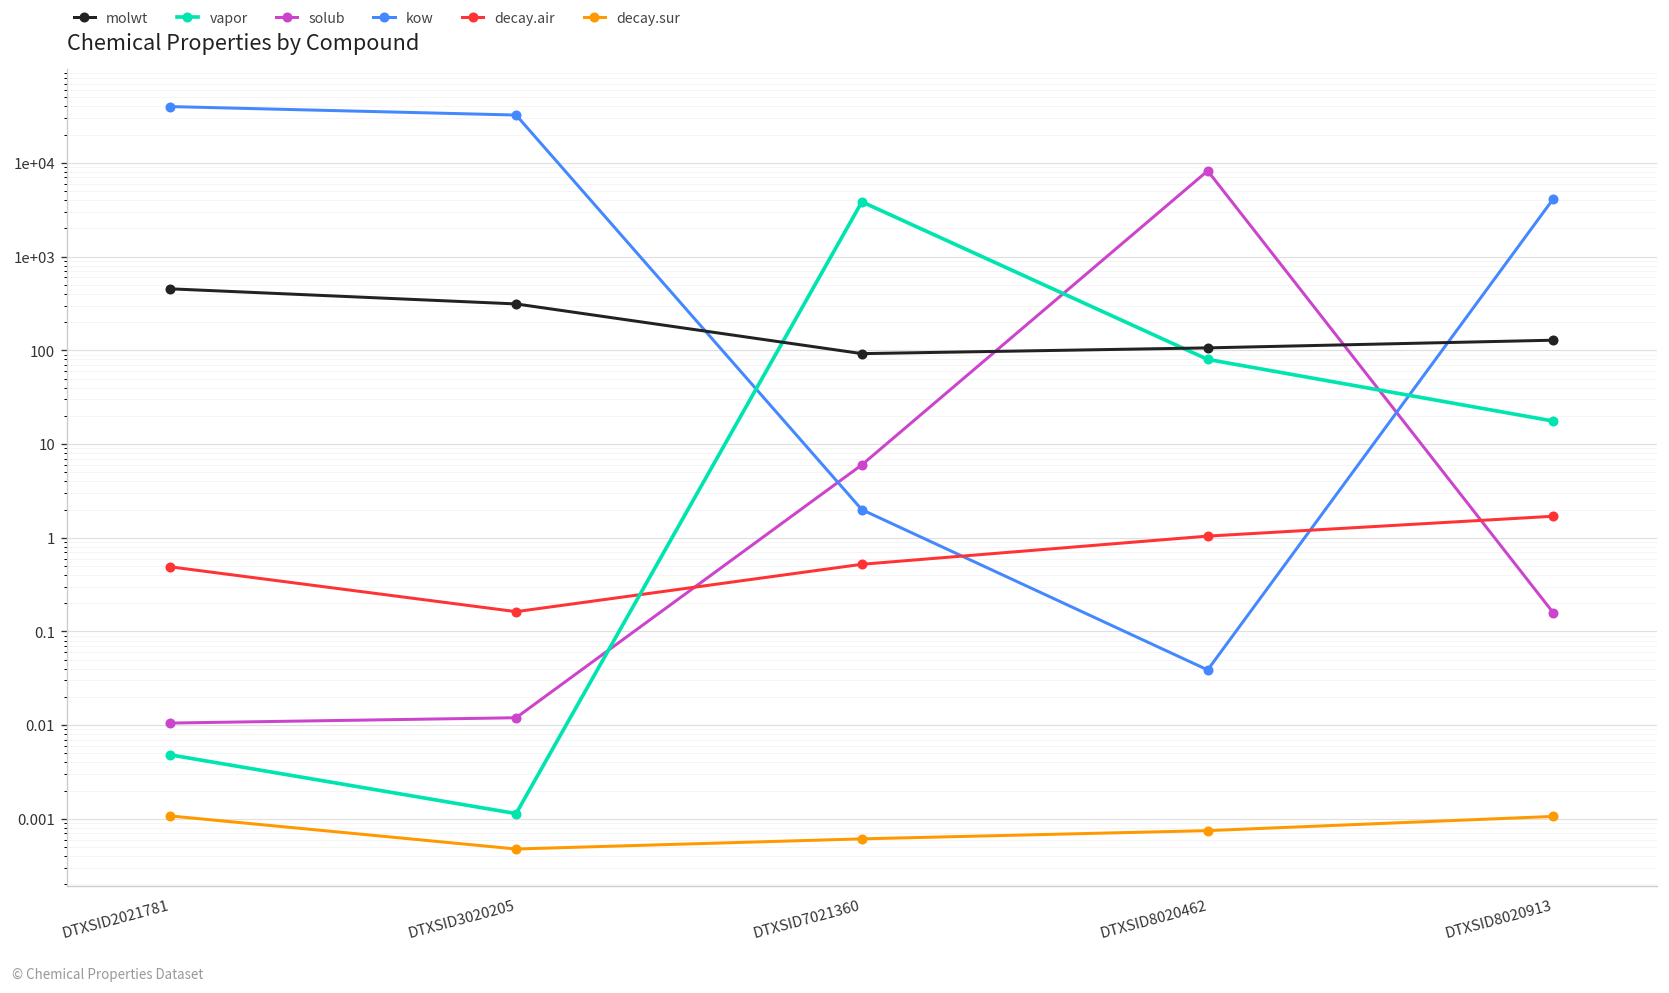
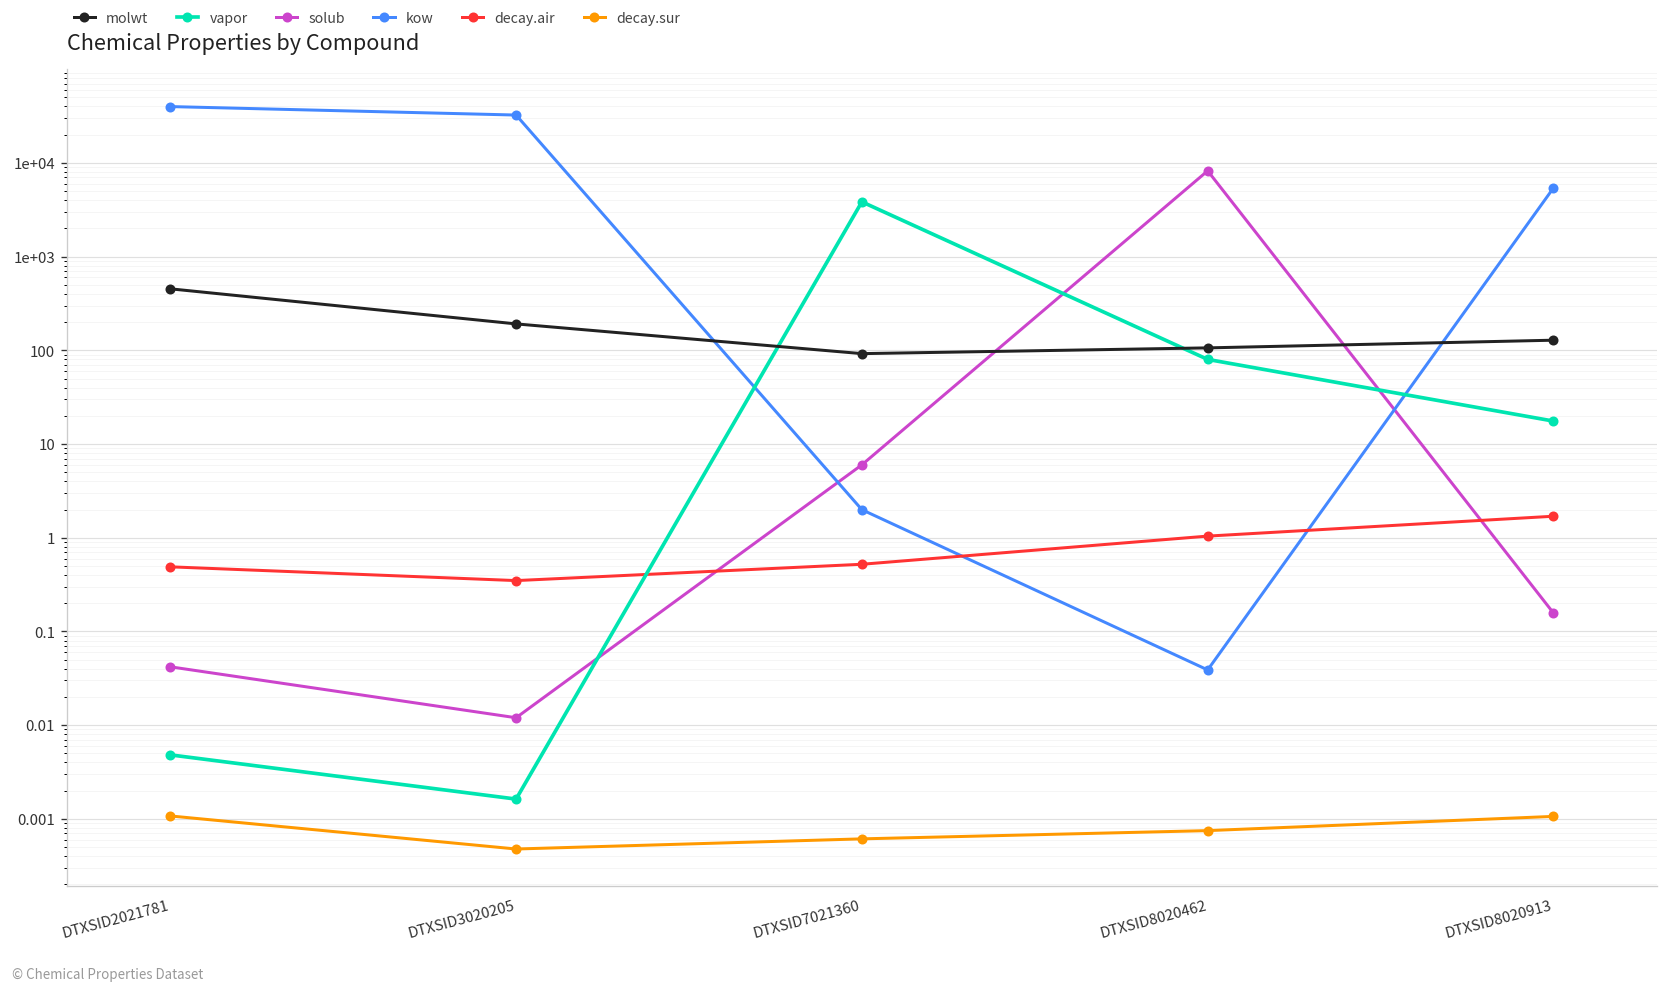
solub, DTXSID2021781: 0.011 -> 0.04
molwt, DTXSID3020205: 310 -> 190
vapor, DTXSID3020205: 0.0011 -> 0.0016
decay.air, DTXSID3020205: 0.16 -> 0.3
kow, DTXSID8020913: 4000 -> 5000
